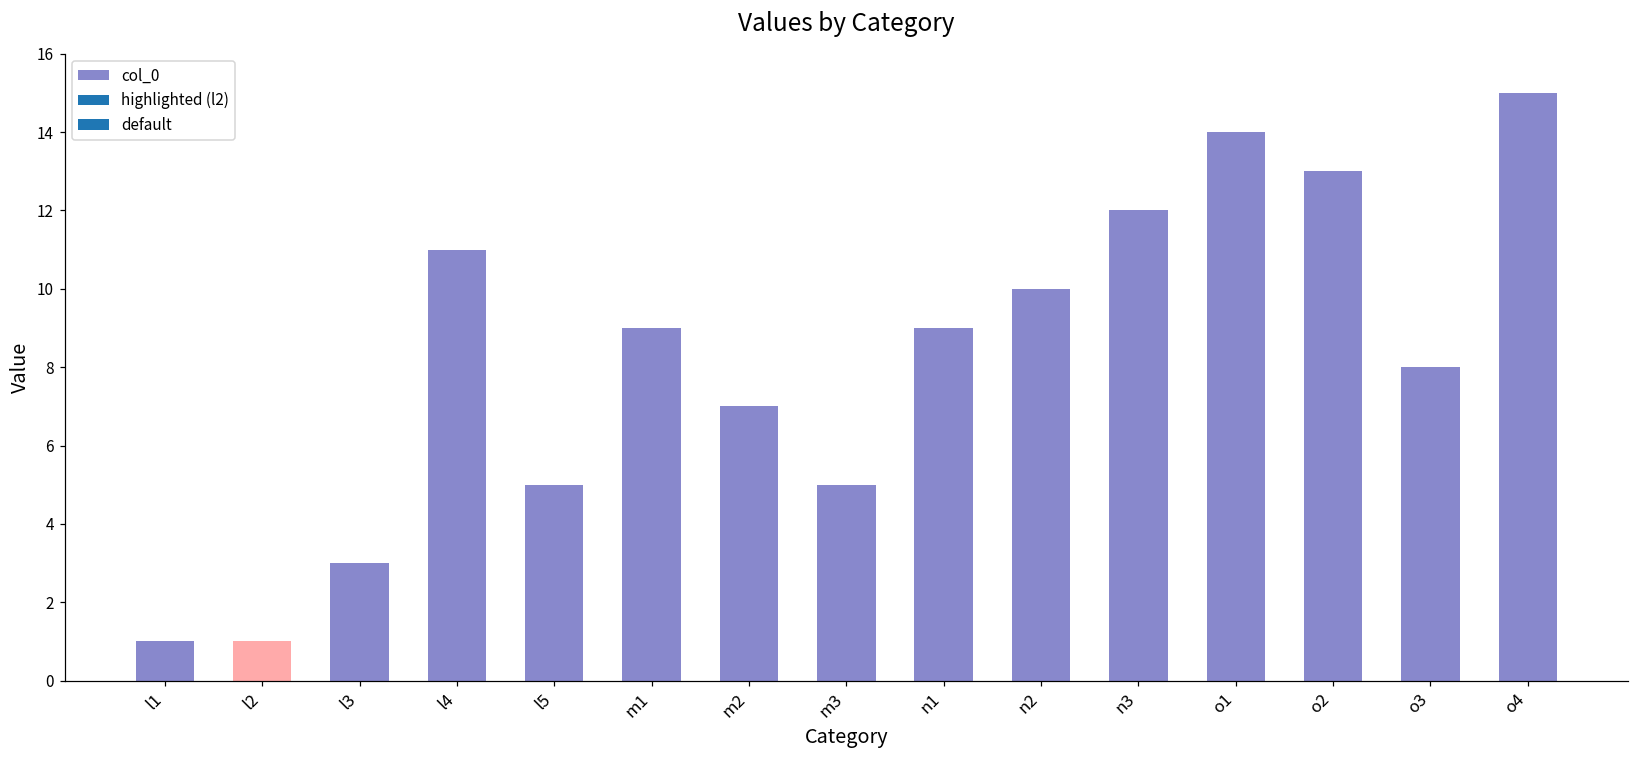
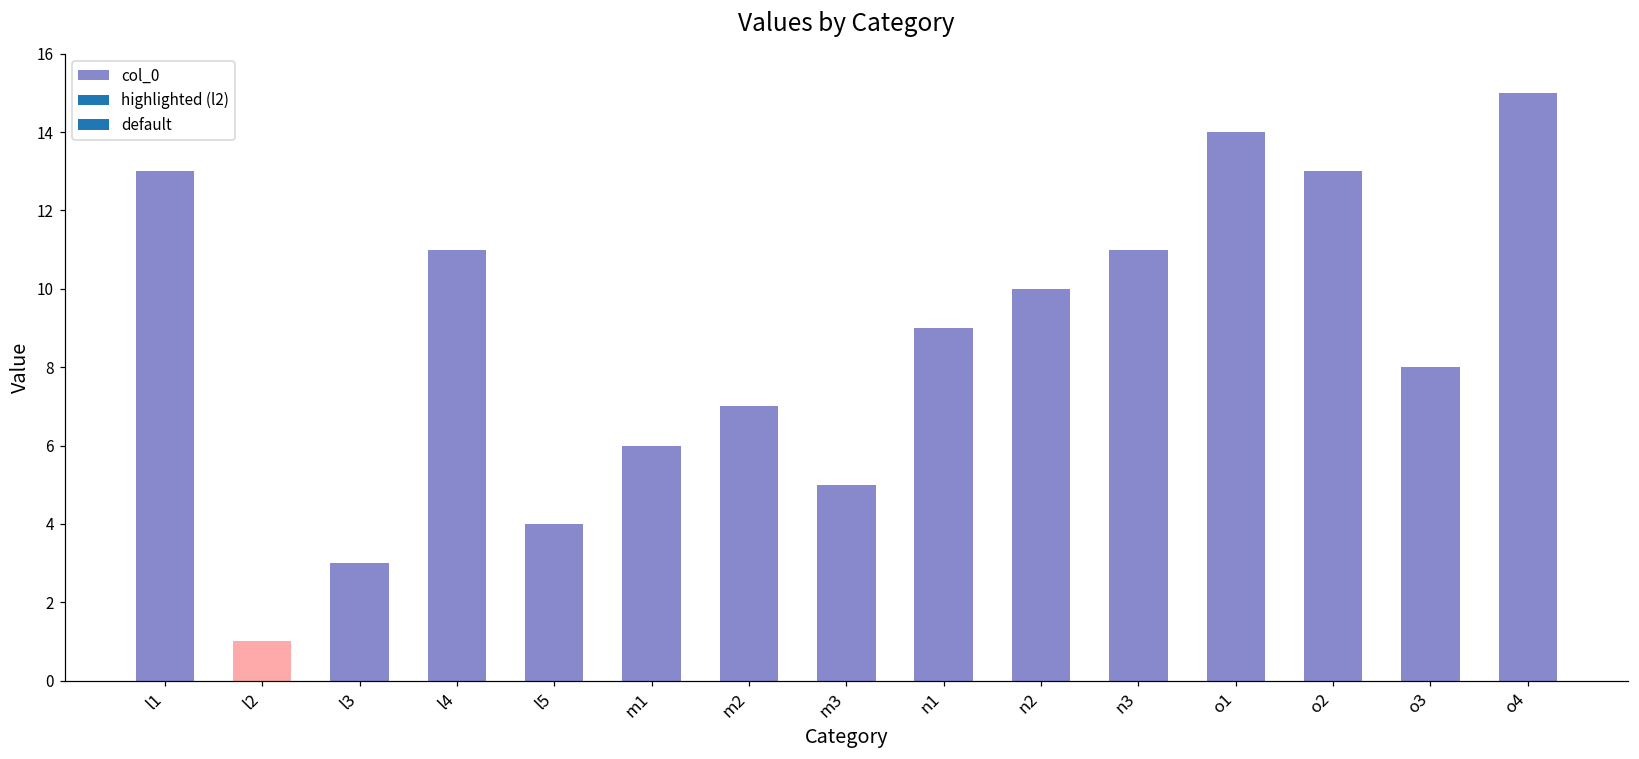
l1: 1 -> 13
l5: 5 -> 4
m1: 9 -> 6
n3: 12 -> 11
